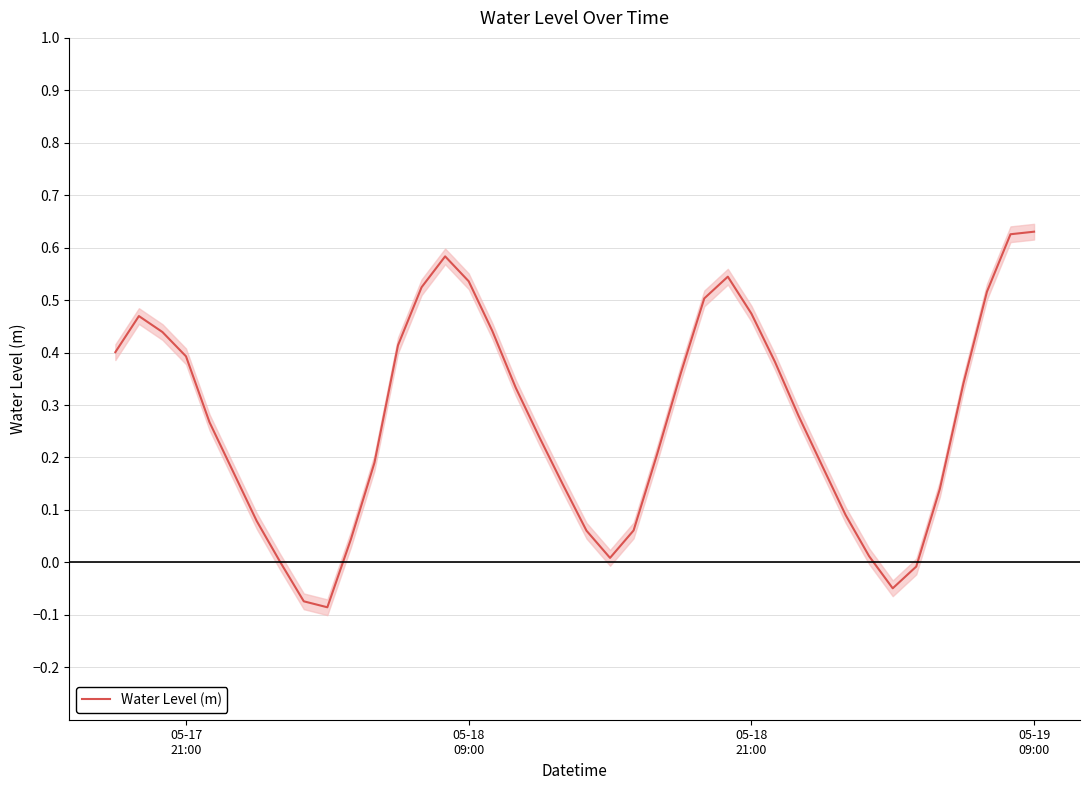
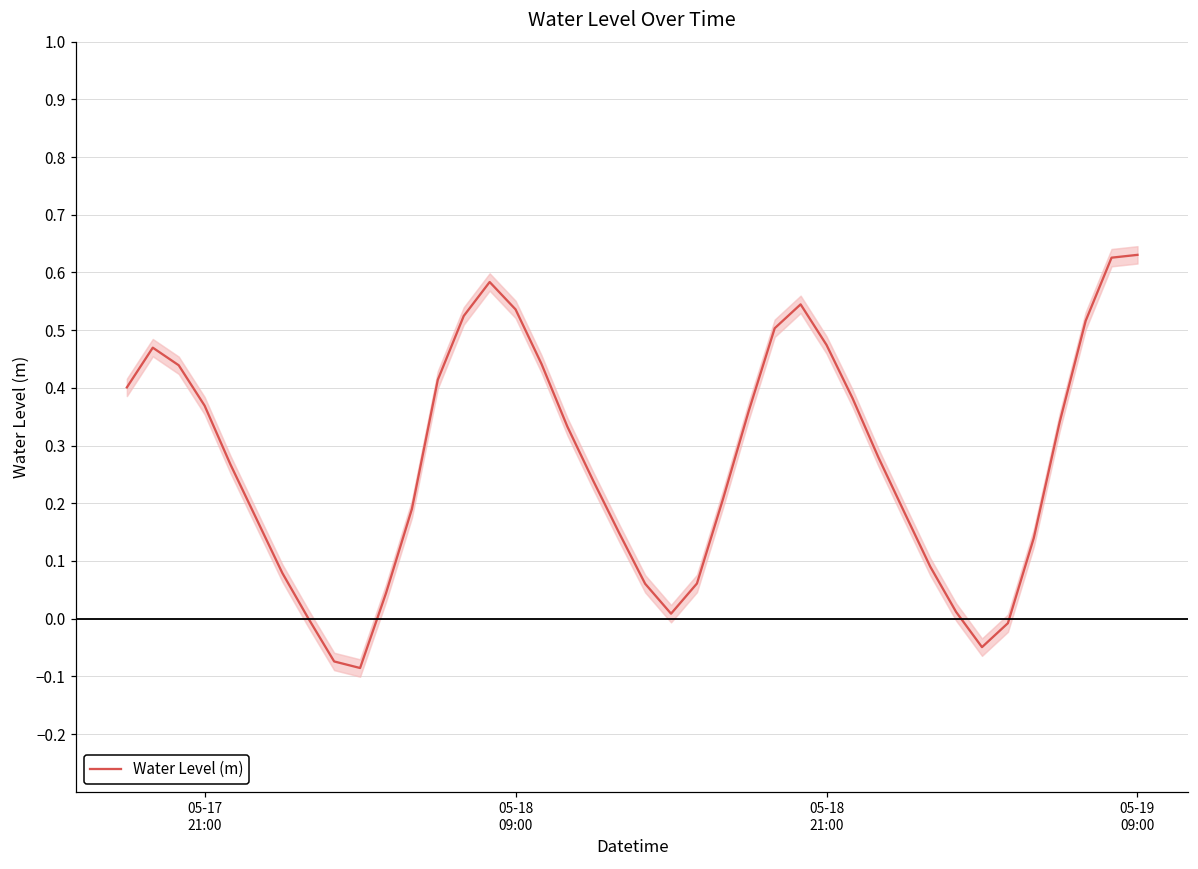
Water Level (m), 05-17 21:00: 0.39 -> 0.37
